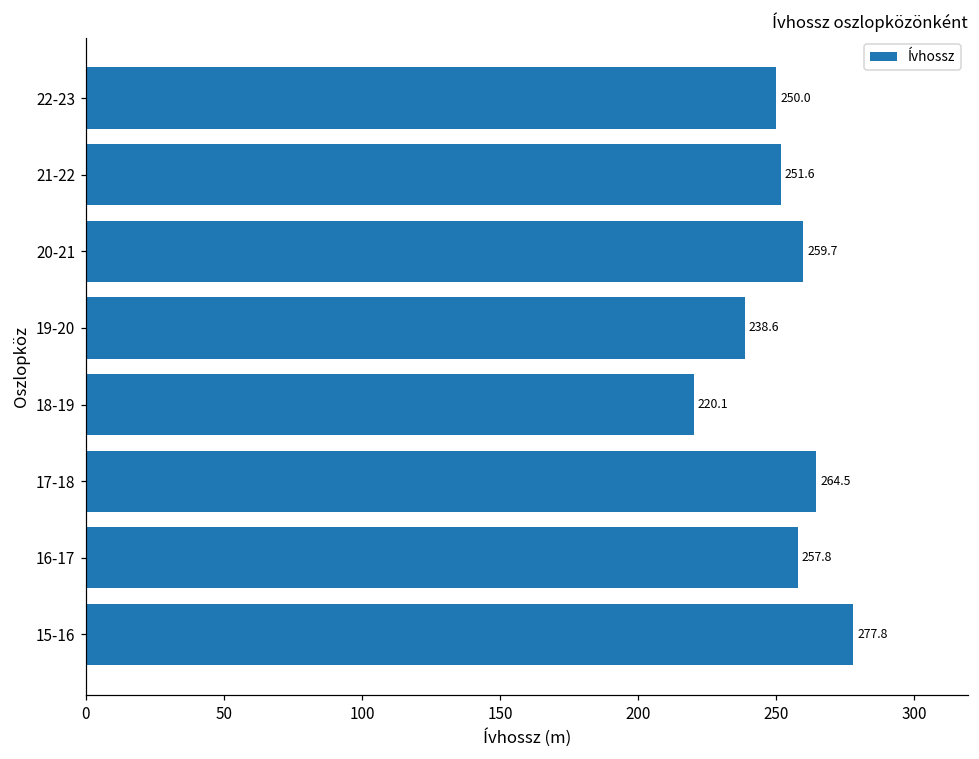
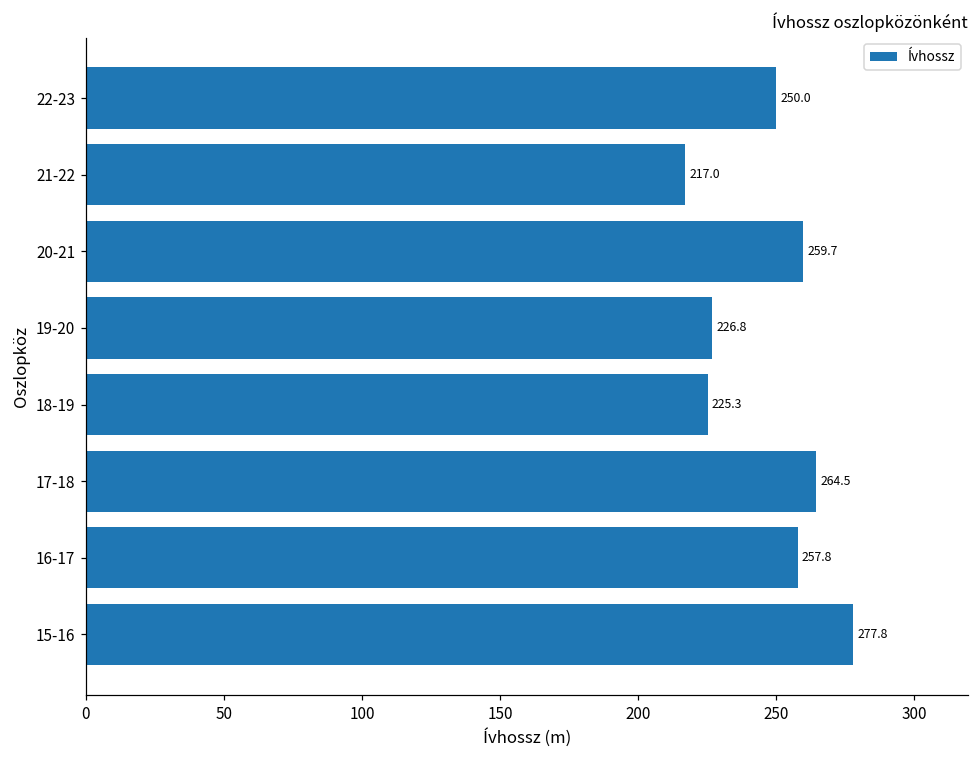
21-22: 251.6 -> 217.0
19-20: 238.6 -> 226.8
18-19: 220.1 -> 225.3
